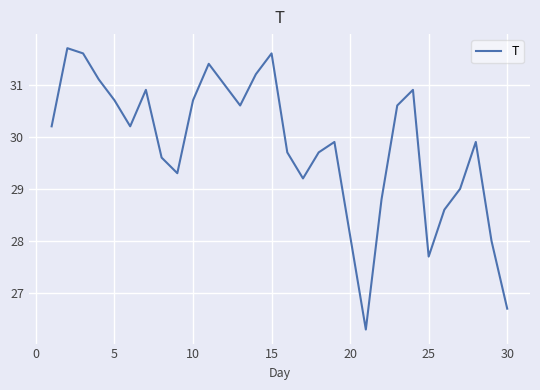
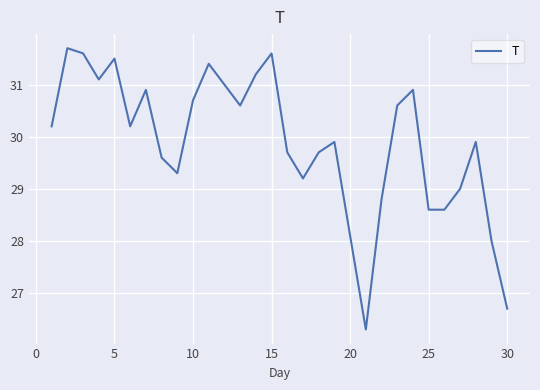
5: 30.7 -> 31.5
25: 27.7 -> 28.6
